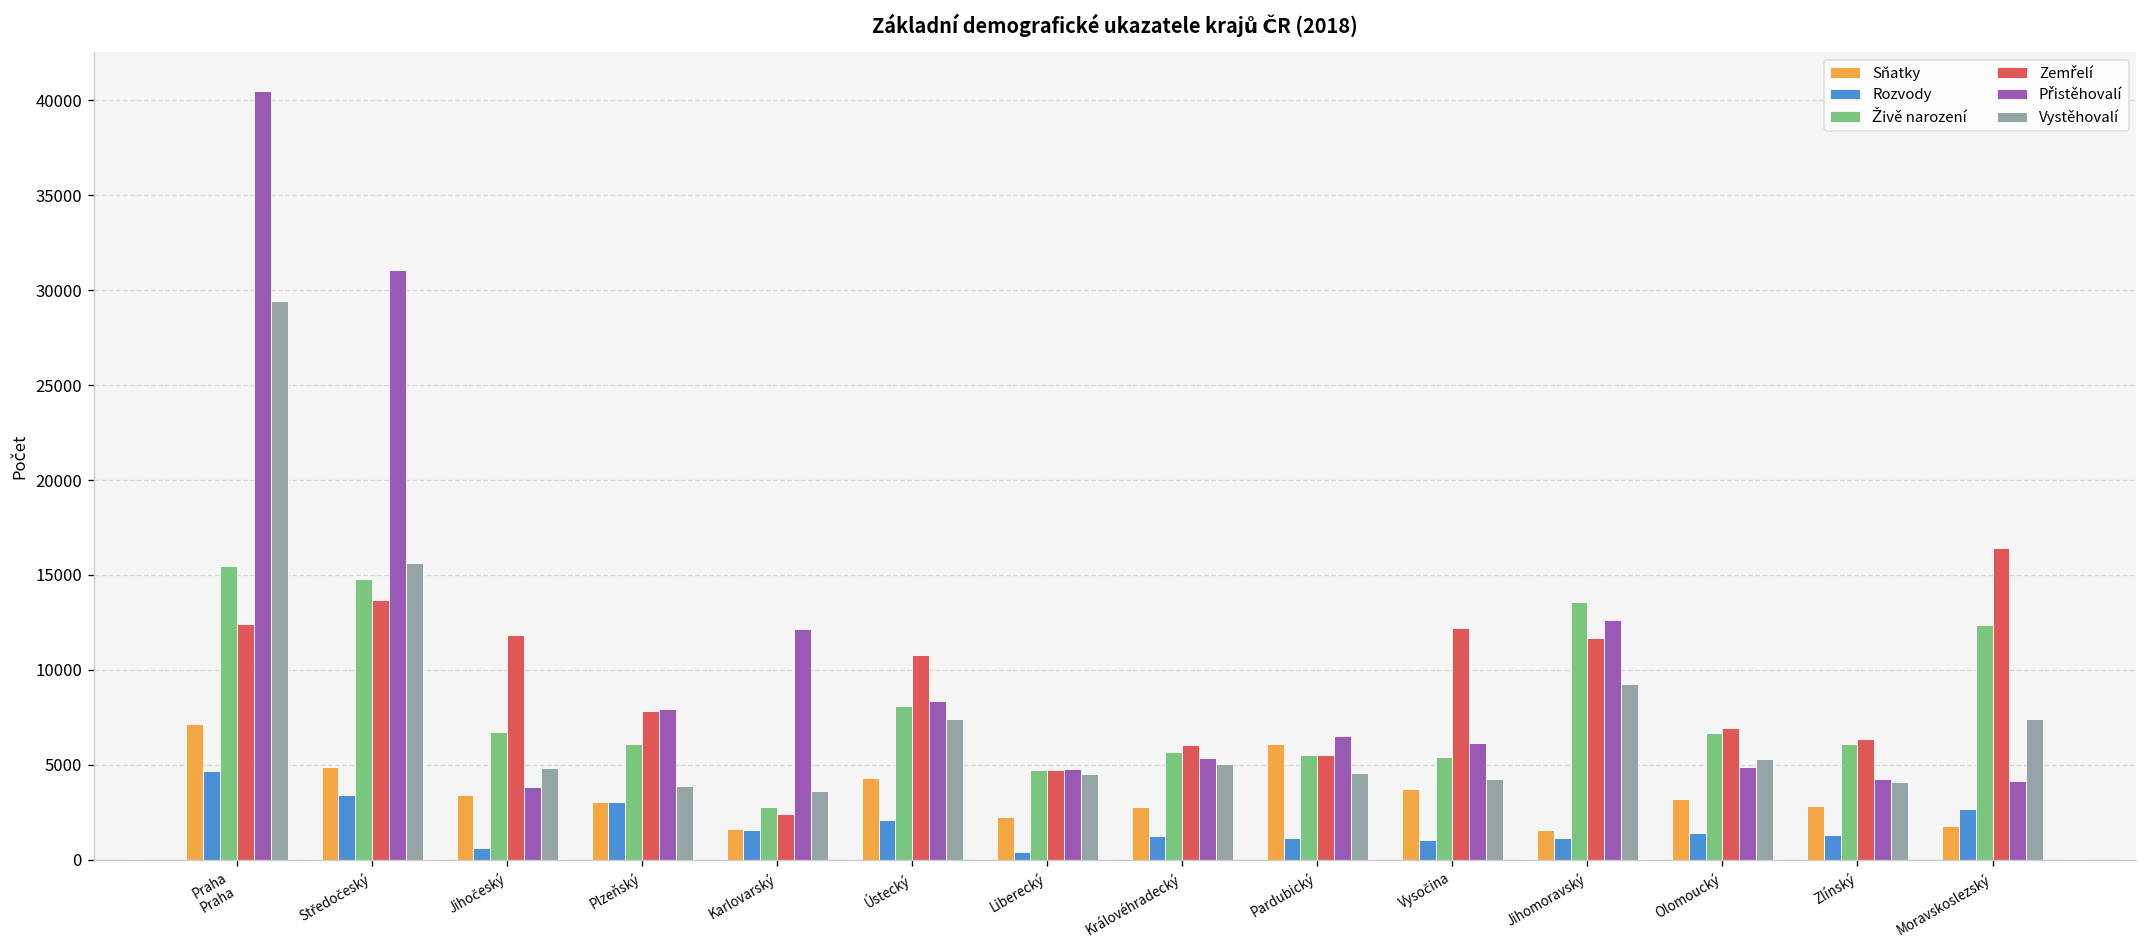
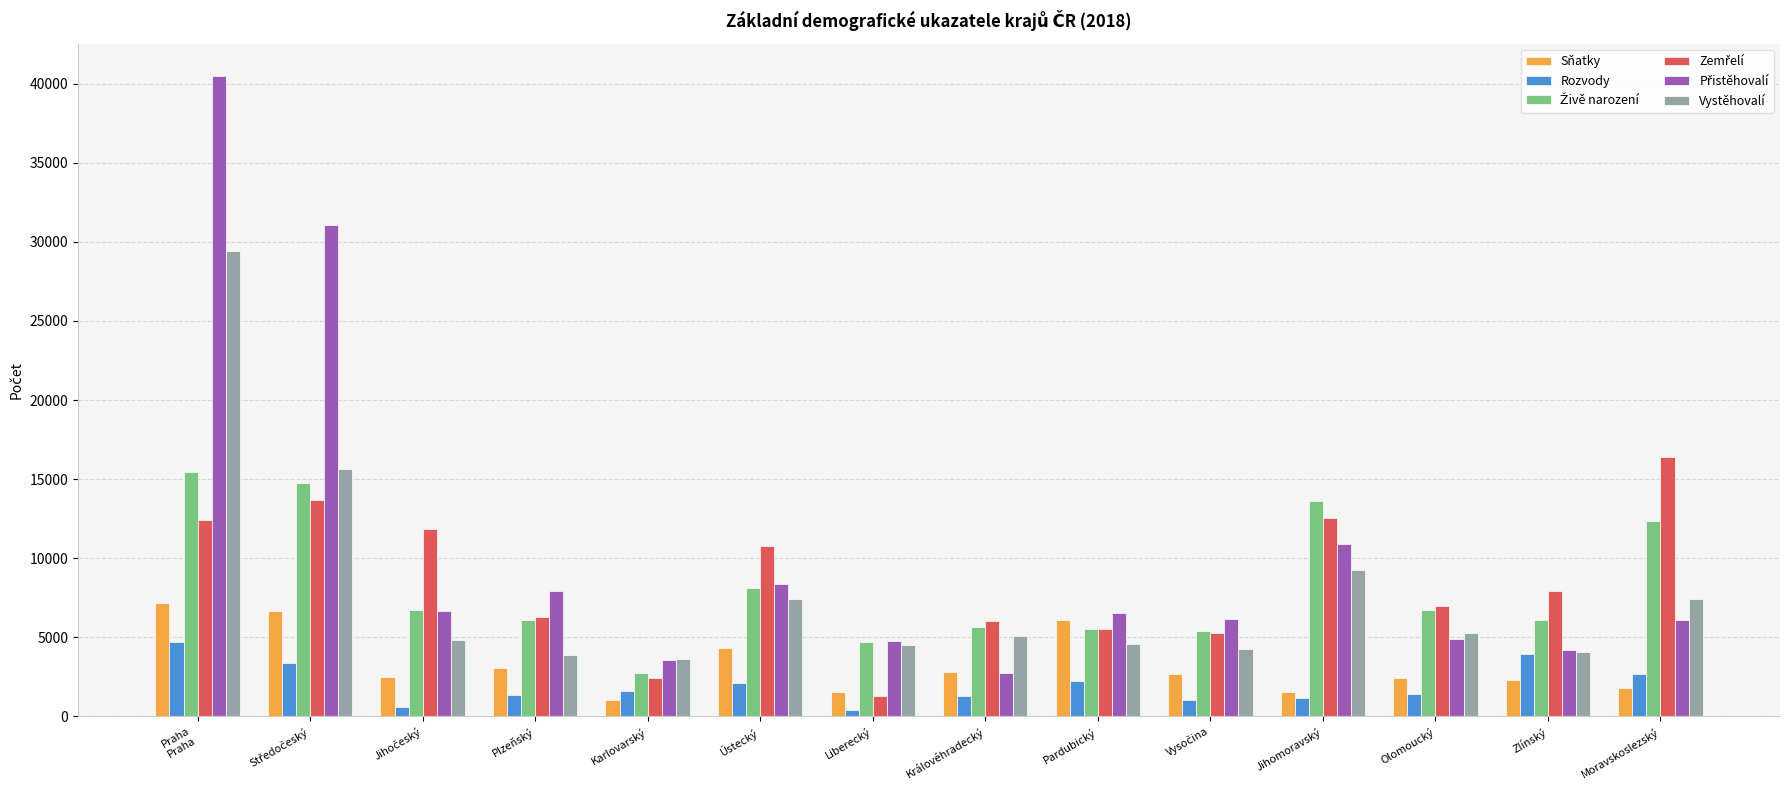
Sňatky, Středočeský: 4900 -> 6700
Sňatky, Jihočeský: 3400 -> 2500
Přistěhovalí, Jihočeský: 3800 -> 6700
Rozvody, Plzeňský: 3000 -> 1400
Zemřelí, Plzeňský: 7800 -> 6300
Sňatky, Karlovarský: 1600 -> 1000
Přistěhovalí, Karlovarský: 12200 -> 3600
Sňatky, Liberecký: 2300 -> 1600
Zemřelí, Liberecký: 4700 -> 1300
Přistěhovalí, Královéhradecký: 5300 -> 2700
Rozvody, Pardubický: 1100 -> 2200
Sňatky, Vysočina: 3700 -> 2700
Zemřelí, Vysočina: 12200 -> 5300
Zemřelí, Jihomoravský: 11700 -> 12500
Přistěhovalí, Jihomoravský: 12600 -> 10900
Sňatky, Olomoucký: 3200 -> 2500
Sňatky, Zlínský: 2900 -> 2300
Rozvody, Zlínský: 1300 -> 4000
Zemřelí, Zlínský: 6300 -> 7900
Přistěhovalí, Moravskoslezský: 4200 -> 6100
